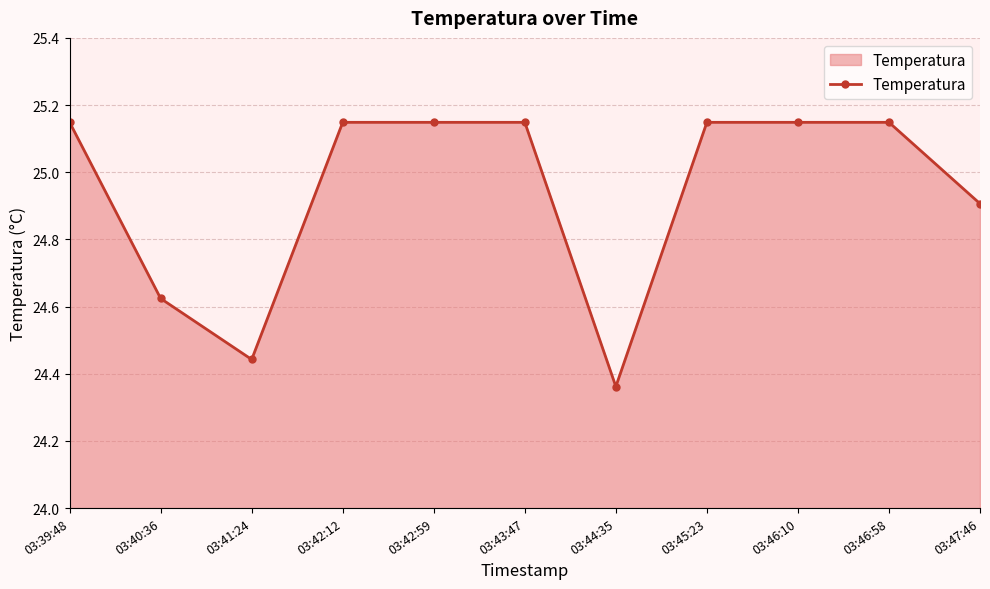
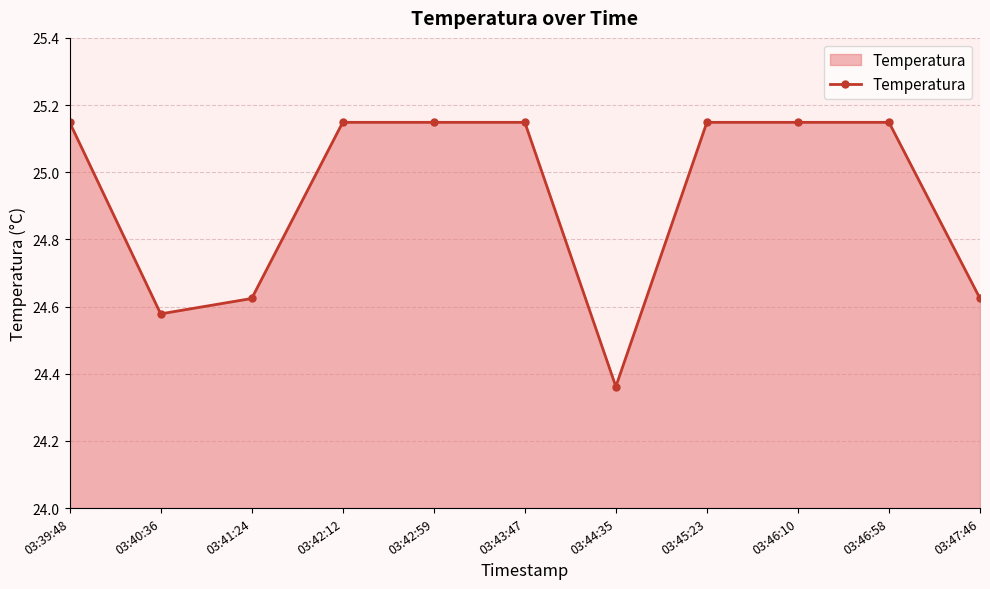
03:40:36: 24.62 -> 24.58
03:41:24: 24.44 -> 24.62
03:47:46: 24.91 -> 24.62
